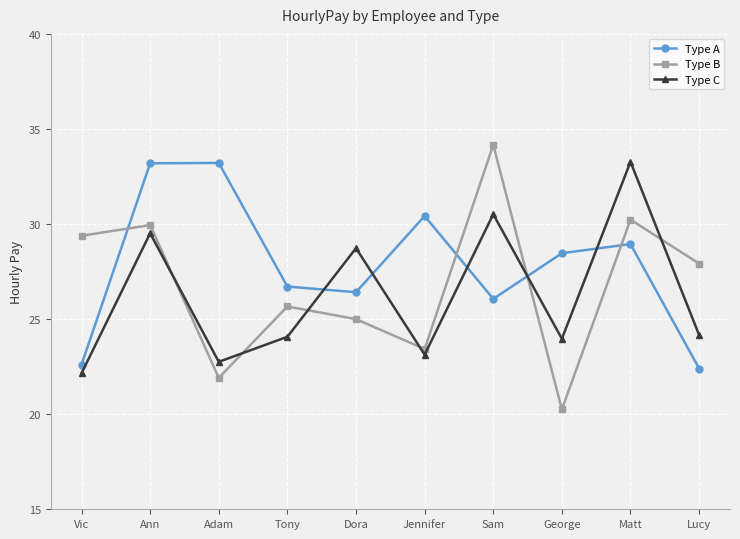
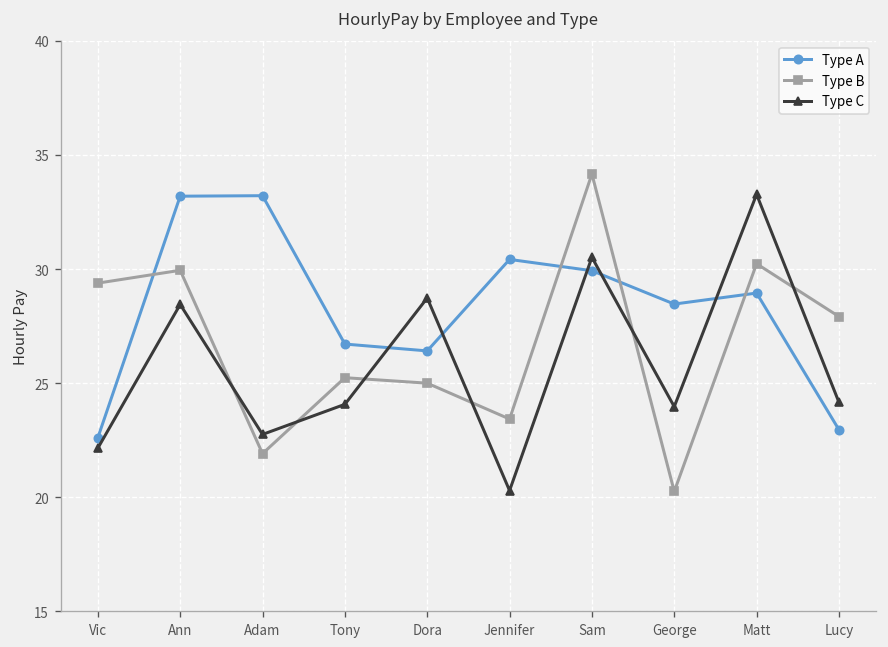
Type C, Ann: 29.5 -> 28.4
Type B, Tony: 25.7 -> 25.2
Type C, Jennifer: 23.1 -> 20.3
Type A, Sam: 26.1 -> 29.9
Type A, Lucy: 22.4 -> 23.0
